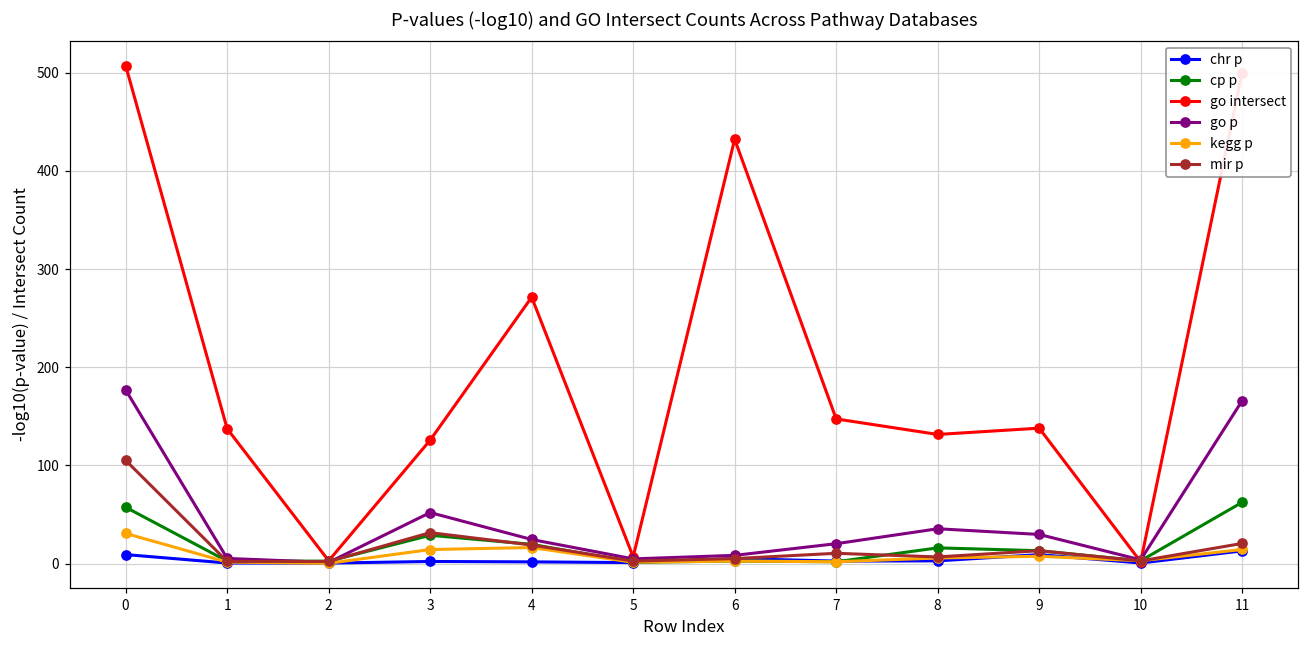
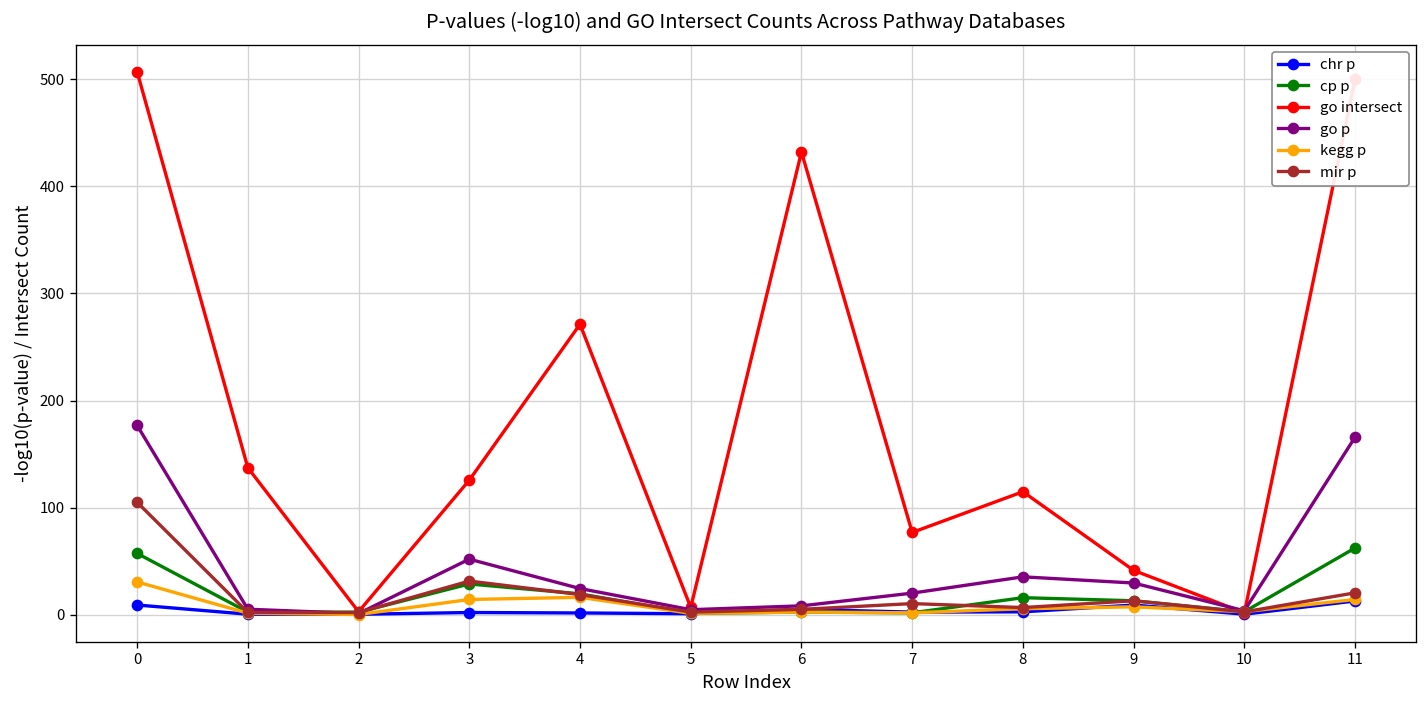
go intersect, 7: 150 -> 80
go intersect, 8: 130 -> 120
go intersect, 9: 140 -> 40
